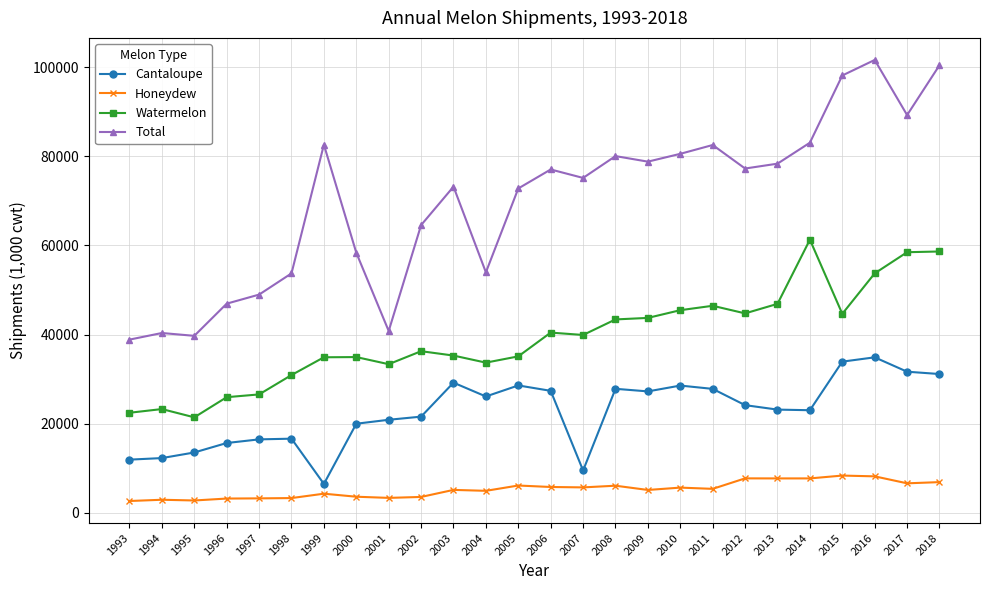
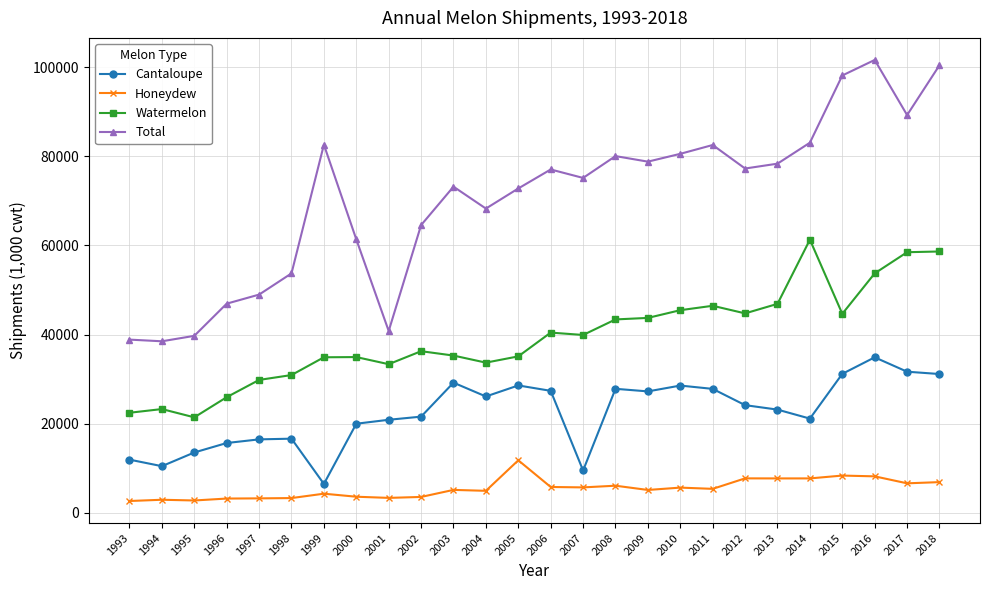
Cantaloupe, 1994: 12000 -> 10000
Total, 1994: 40000 -> 38000
Watermelon, 1997: 27000 -> 30000
Total, 2000: 58000 -> 61000
Total, 2004: 54000 -> 68000
Honeydew, 2005: 6000 -> 12000
Cantaloupe, 2014: 23000 -> 21000
Cantaloupe, 2015: 34000 -> 31000
